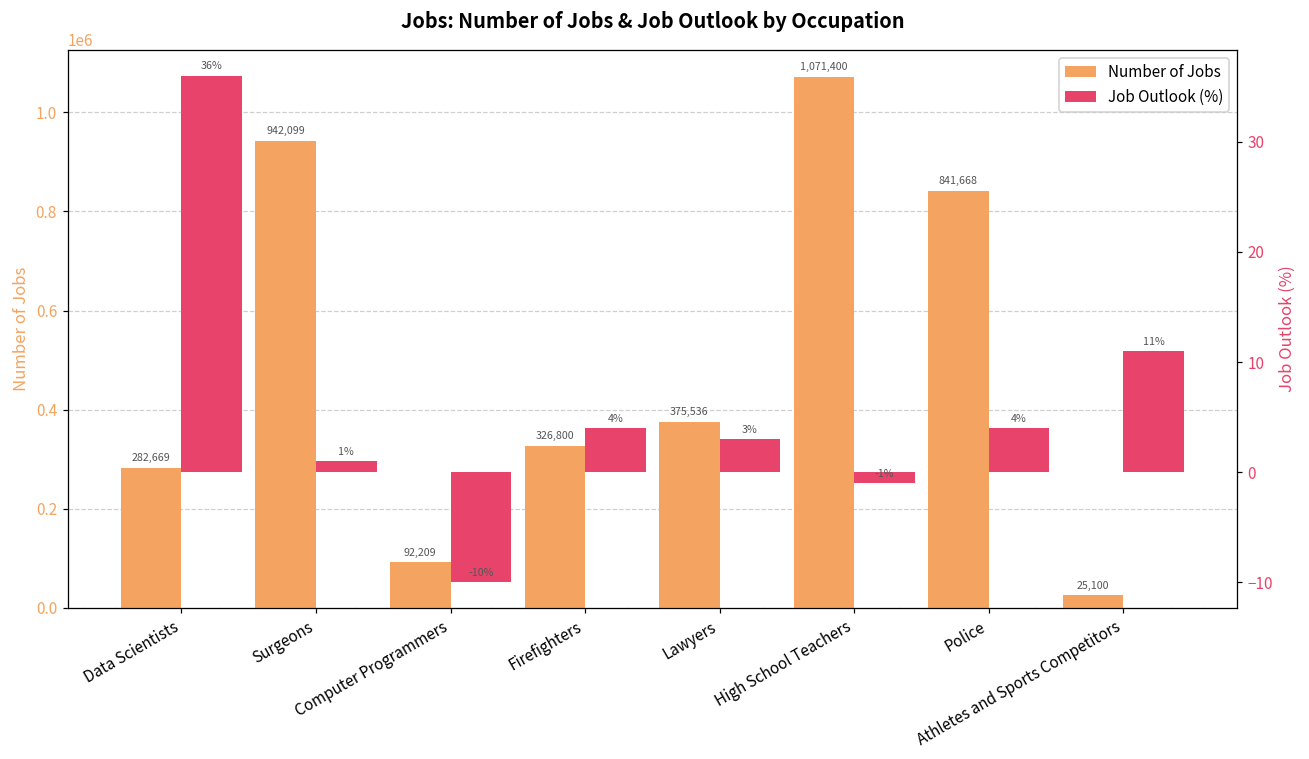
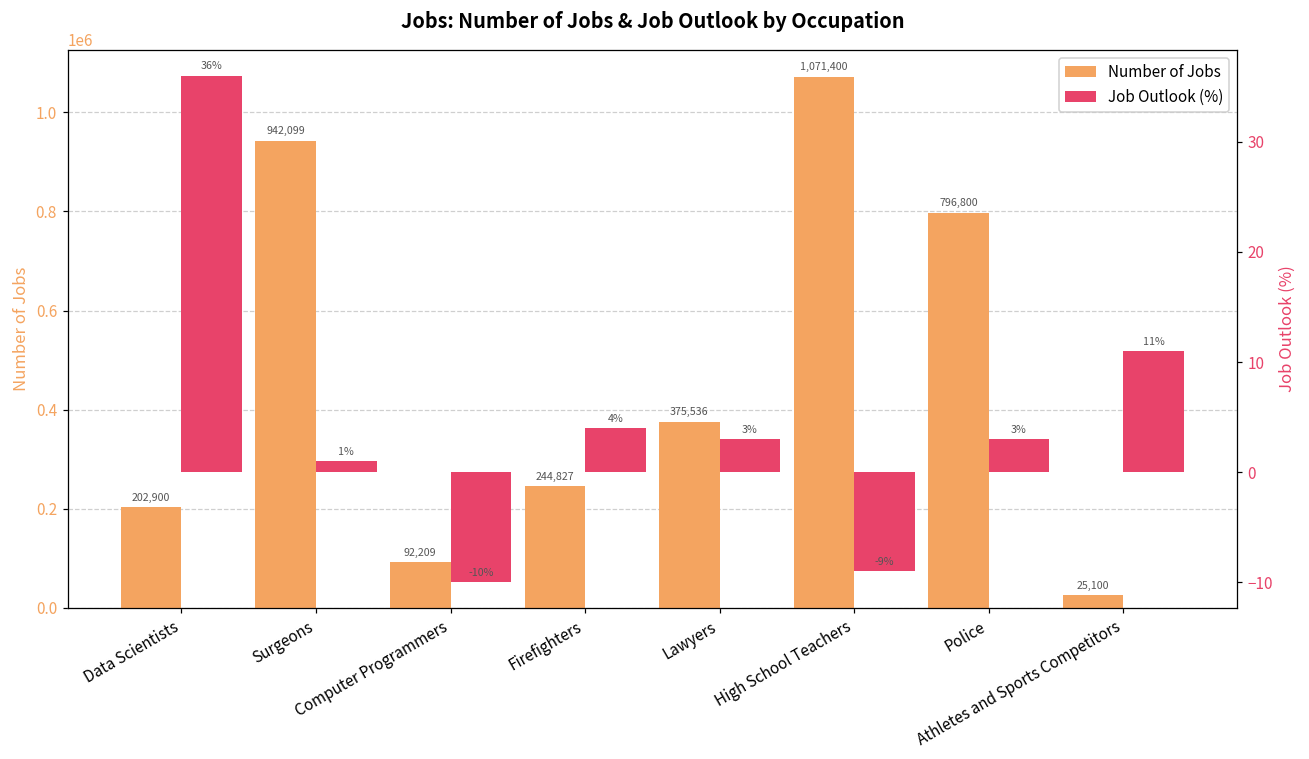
Number of Jobs, Data Scientists: 282,669 -> 202,900
Number of Jobs, Firefighters: 326,800 -> 244,827
Number of Jobs, Police: 841,668 -> 796,800
Job Outlook (%), High School Teachers: -1% -> -9%
Job Outlook (%), Police: 4% -> 3%
